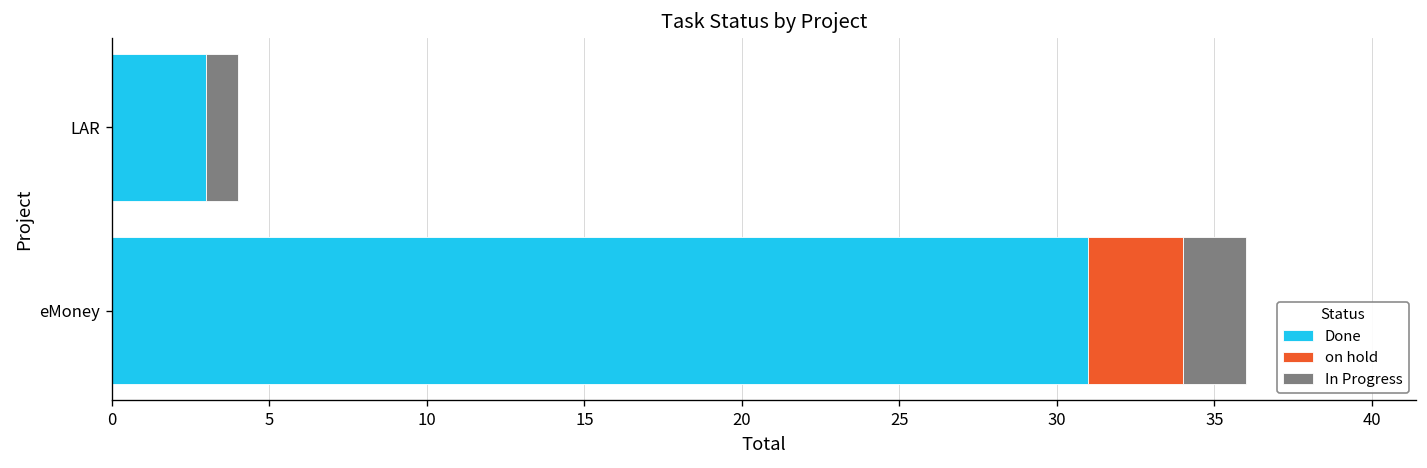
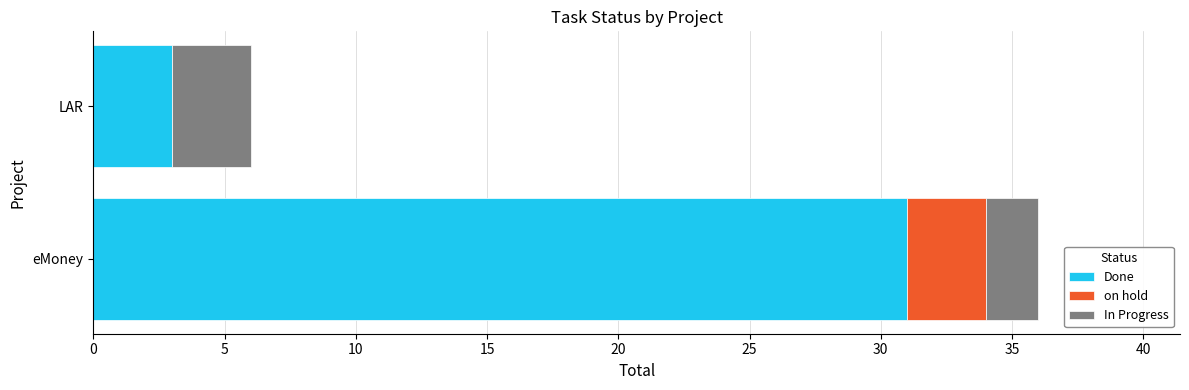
In Progress, LAR: 1 -> 3
